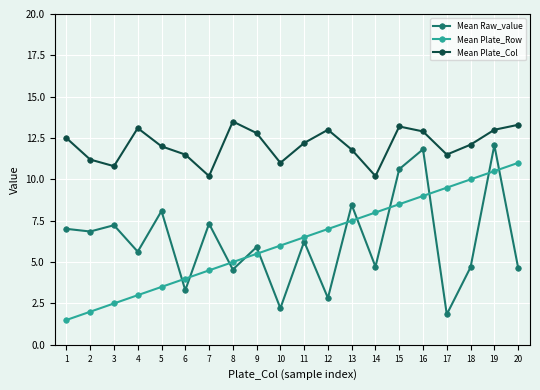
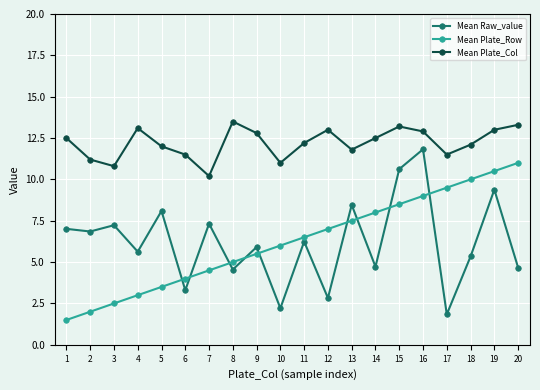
Mean Plate_Col, 14: 10.2 -> 12.5
Mean Raw_value, 18: 4.7 -> 5.3
Mean Raw_value, 19: 12.1 -> 9.4
